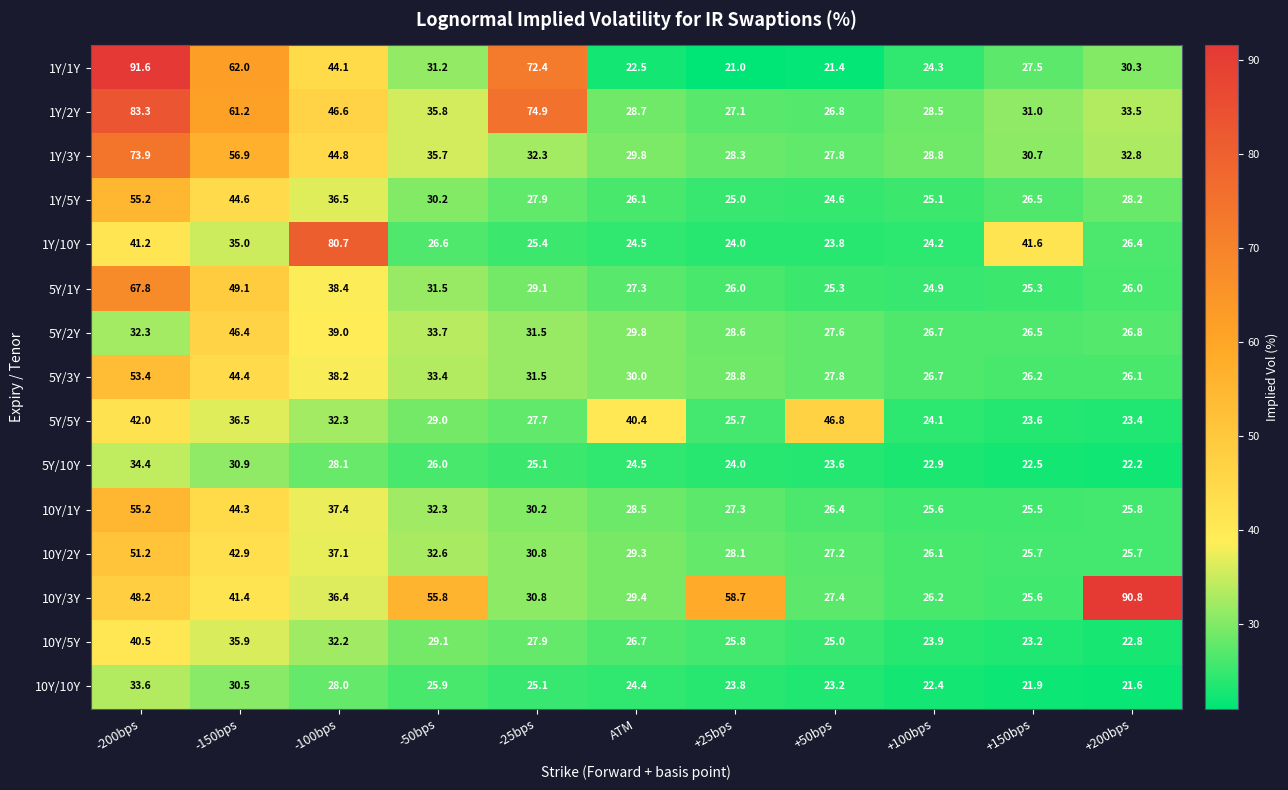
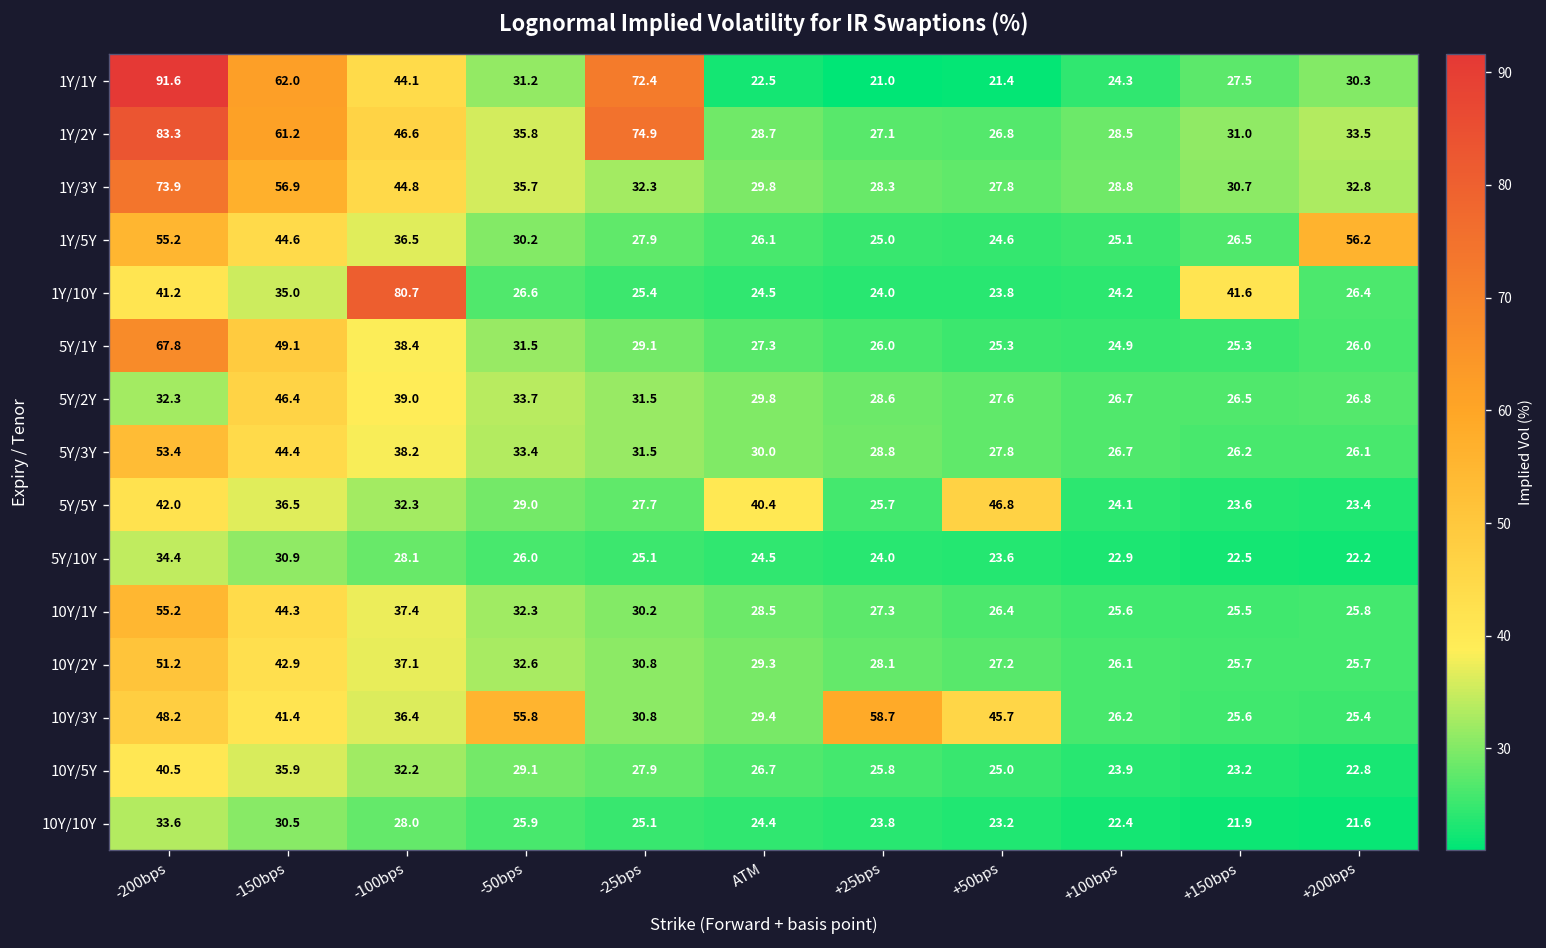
1Y/5Y, +200bps: 28.2 -> 56.2
10Y/3Y, +50bps: 27.4 -> 45.7
10Y/3Y, +200bps: 90.8 -> 25.4
